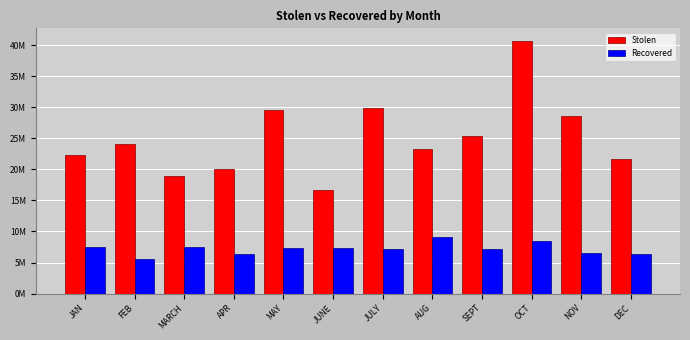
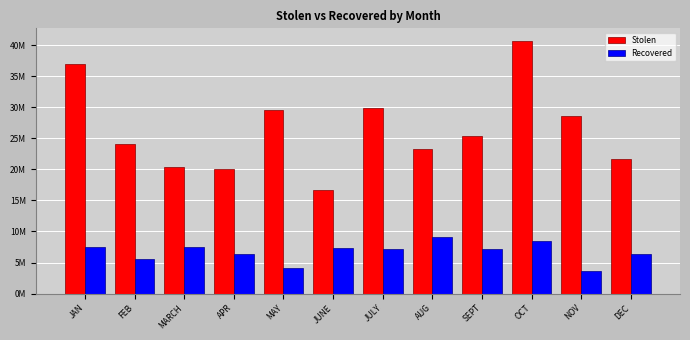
Stolen, JAN: 22000000 -> 37000000
Stolen, MARCH: 19000000 -> 20000000
Recovered, MAY: 7000000 -> 4000000
Recovered, NOV: 7000000 -> 4000000
